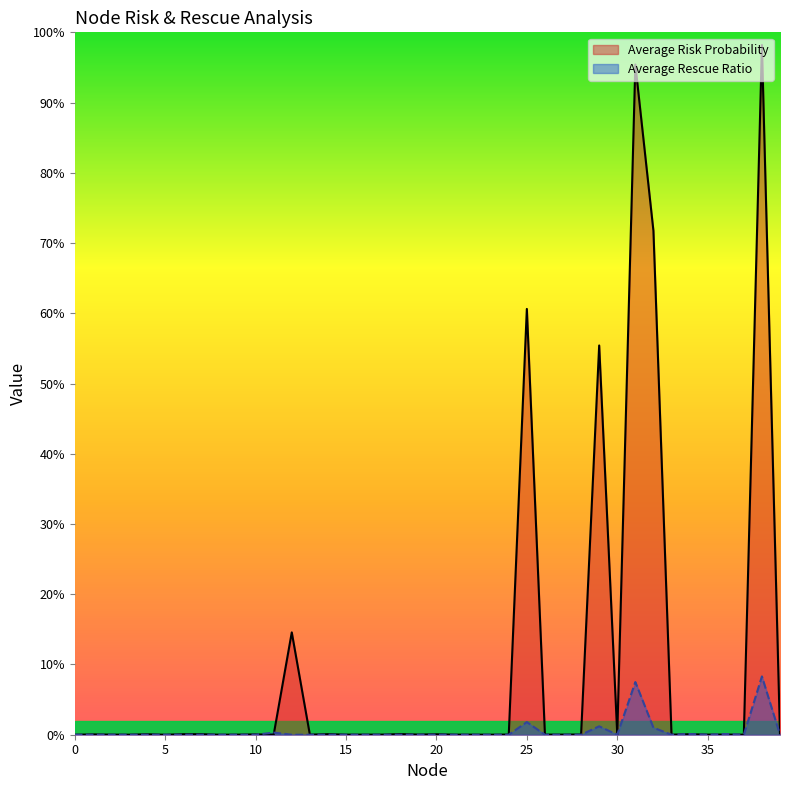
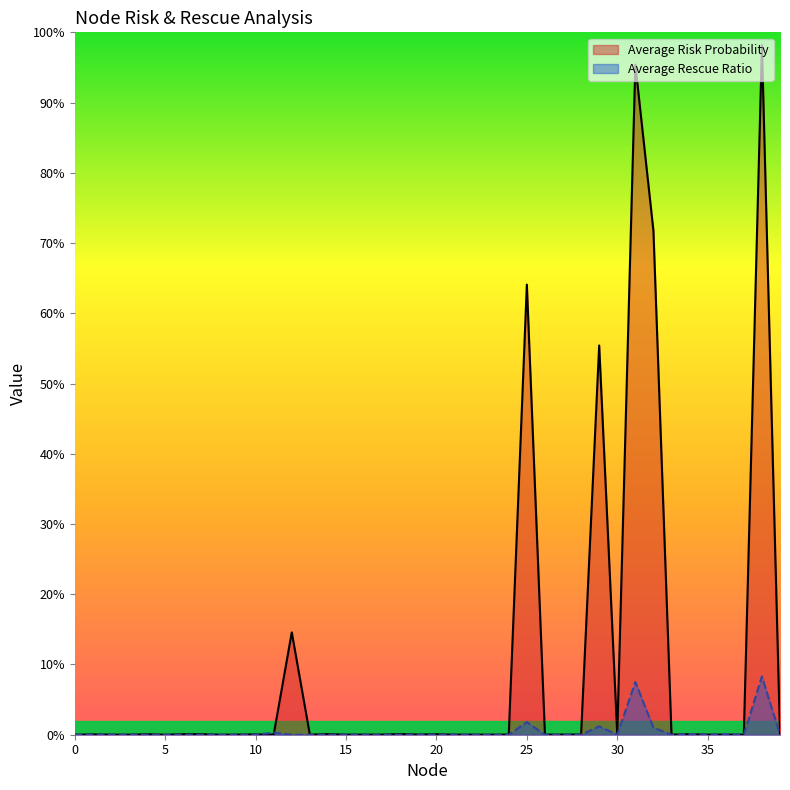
Average Risk Probability, 25: 61% -> 64%
